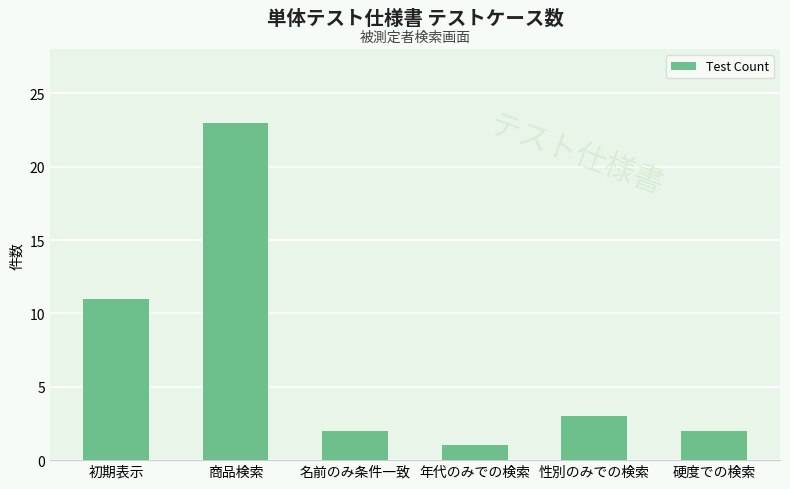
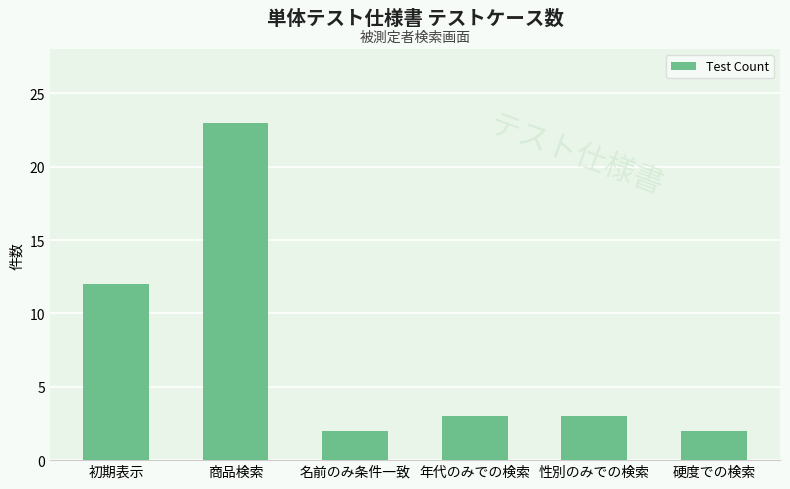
初期表示: 11 -> 12
年代のみでの検索: 1 -> 3
